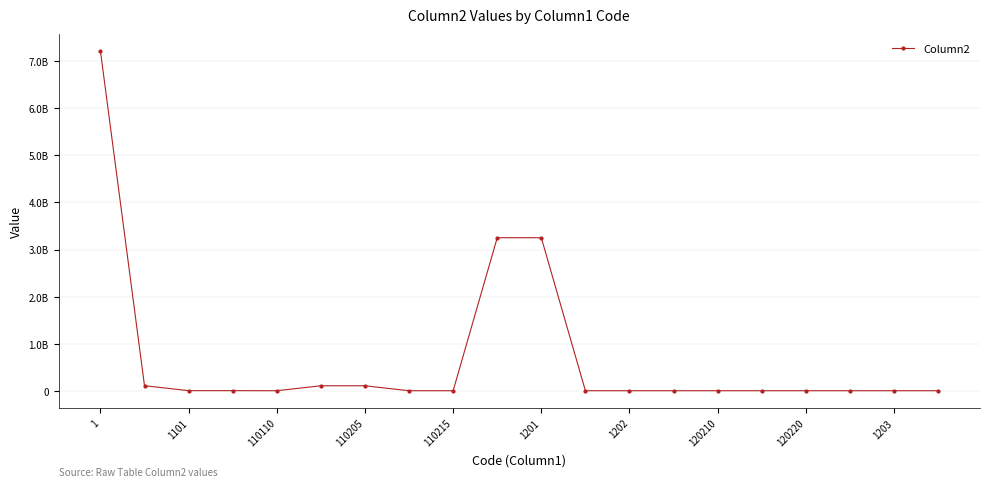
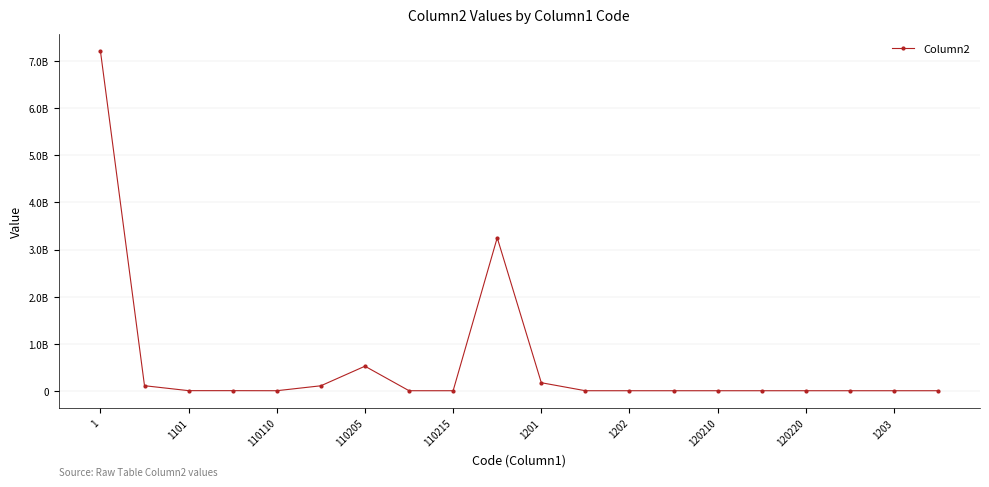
110205: 100000000 -> 500000000
1201: 3200000000 -> 200000000
